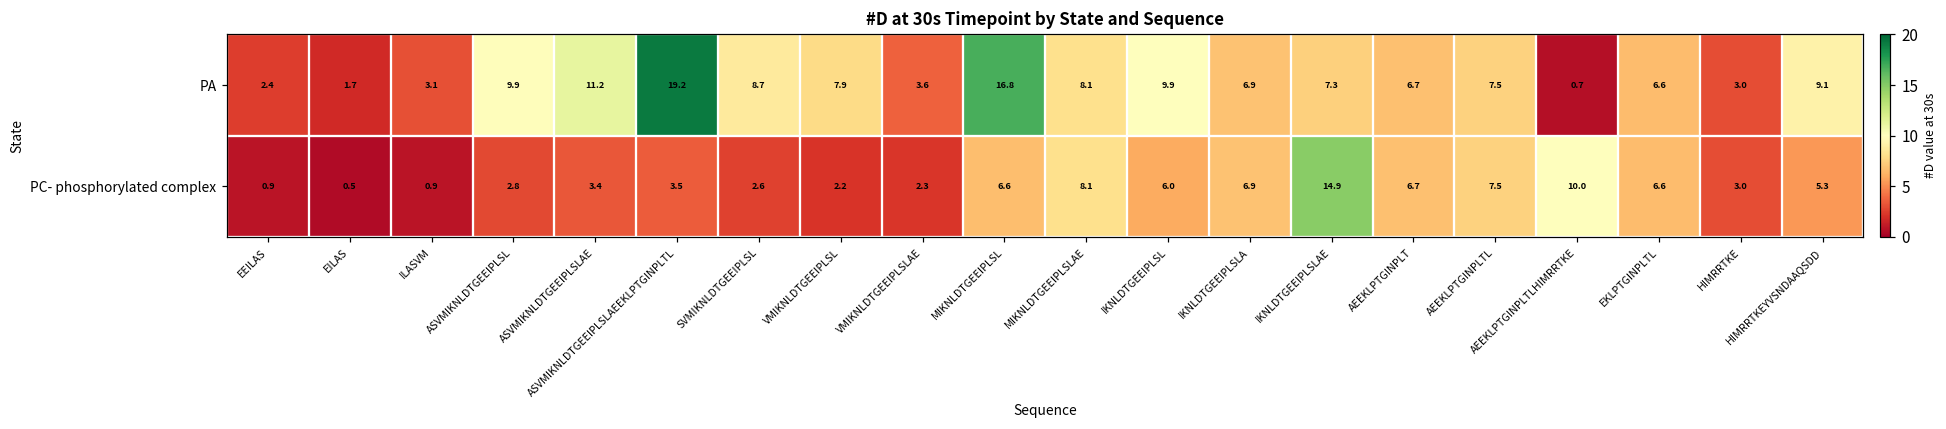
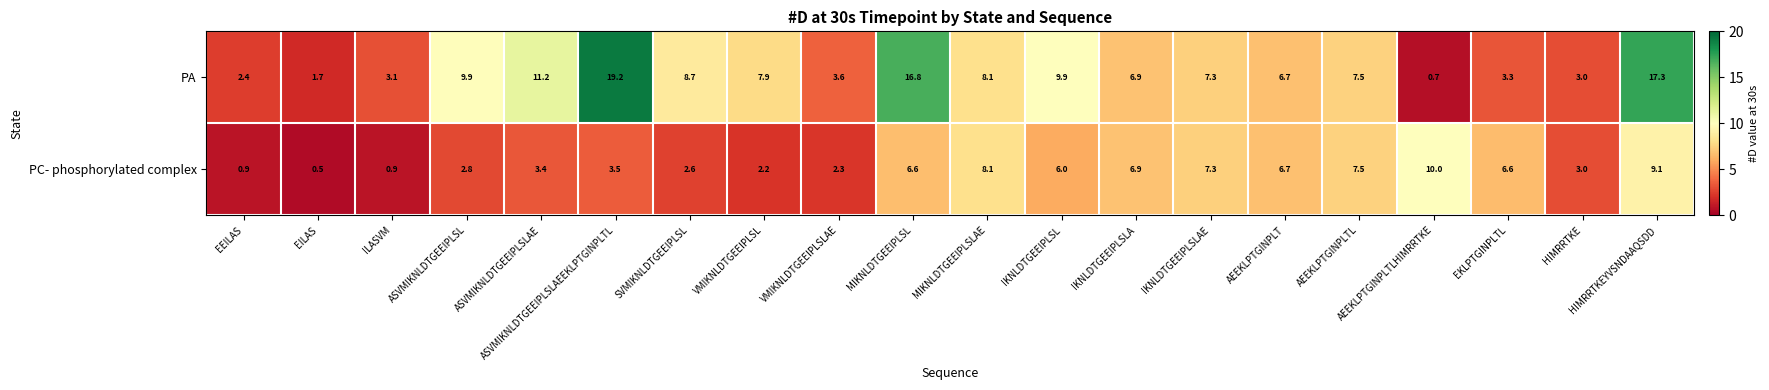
PA, EKLPTGINPLTL: 6.6 -> 3.3
PA, HIMRRTKEYVSNDAAQSDD: 9.1 -> 17.3
PC- phosphorylated complex, IKNLDTGEEIPLSLAE: 14.9 -> 7.3
PC- phosphorylated complex, HIMRRTKEYVSNDAAQSDD: 5.3 -> 9.1
